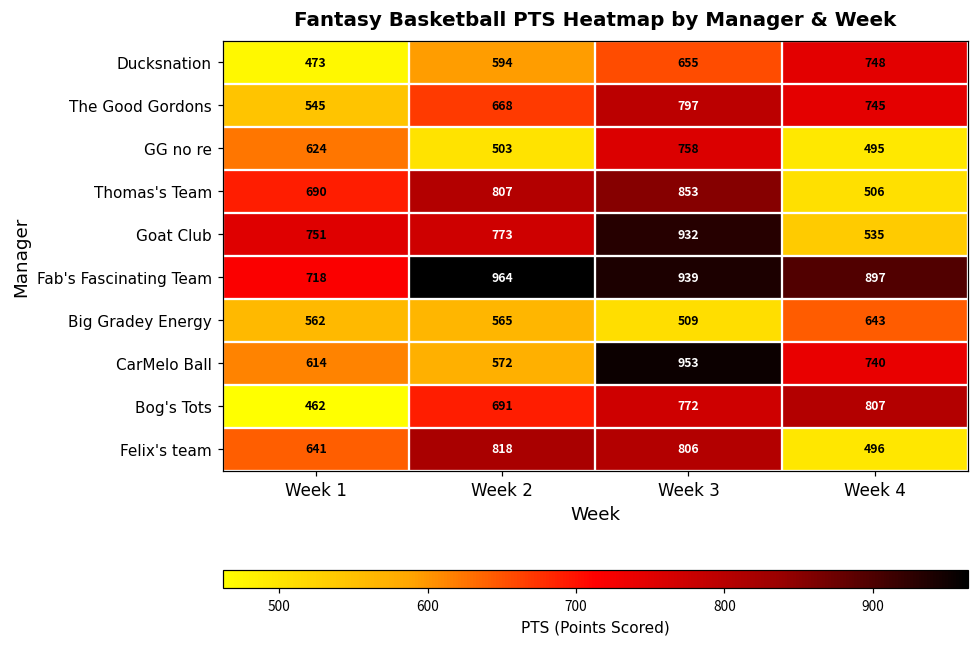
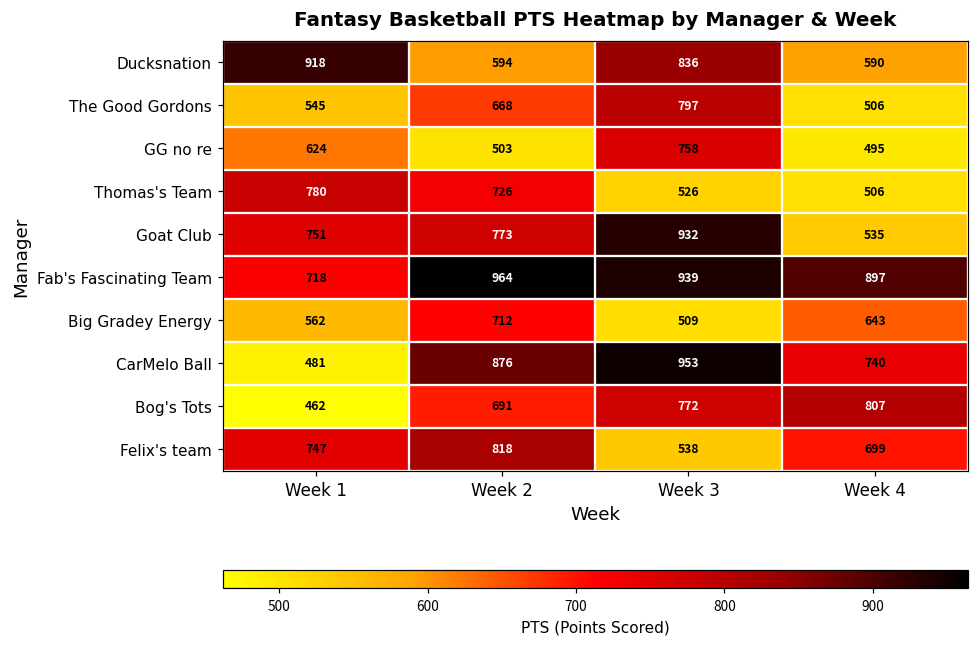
Ducksnation, Week 1: 473 -> 918
Ducksnation, Week 3: 655 -> 836
Ducksnation, Week 4: 748 -> 590
The Good Gordons, Week 4: 745 -> 506
Thomas's Team, Week 1: 690 -> 780
Thomas's Team, Week 2: 807 -> 726
Thomas's Team, Week 3: 853 -> 526
Big Gradey Energy, Week 2: 565 -> 712
CarMelo Ball, Week 1: 614 -> 481
CarMelo Ball, Week 2: 572 -> 876
Felix's team, Week 1: 641 -> 747
Felix's team, Week 3: 806 -> 538
Felix's team, Week 4: 496 -> 699
